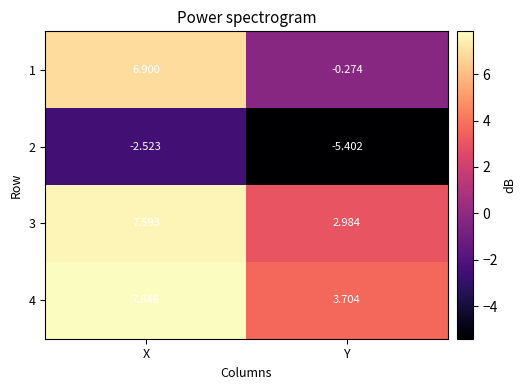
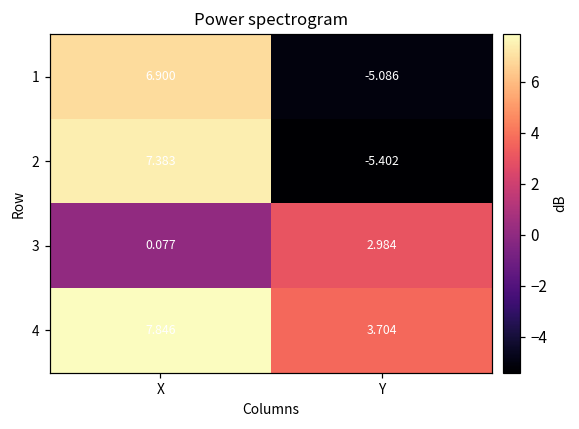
1, Y: -0.274 -> -5.086
2, X: -2.523 -> 7.383
3, X: 7.593 -> 0.077
